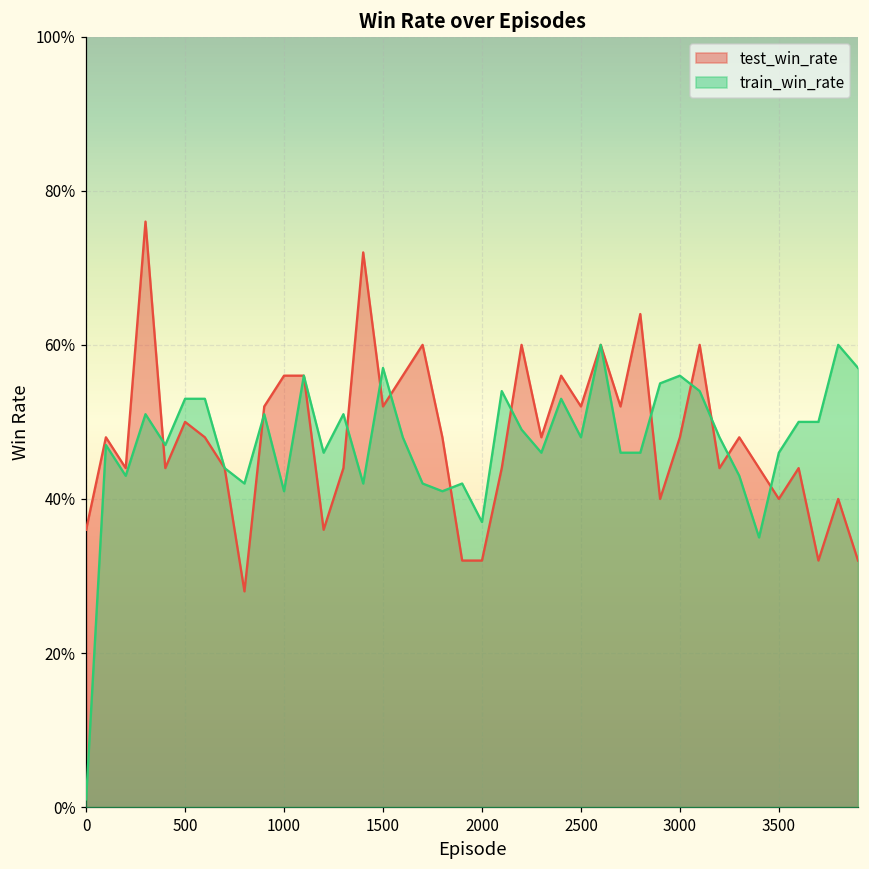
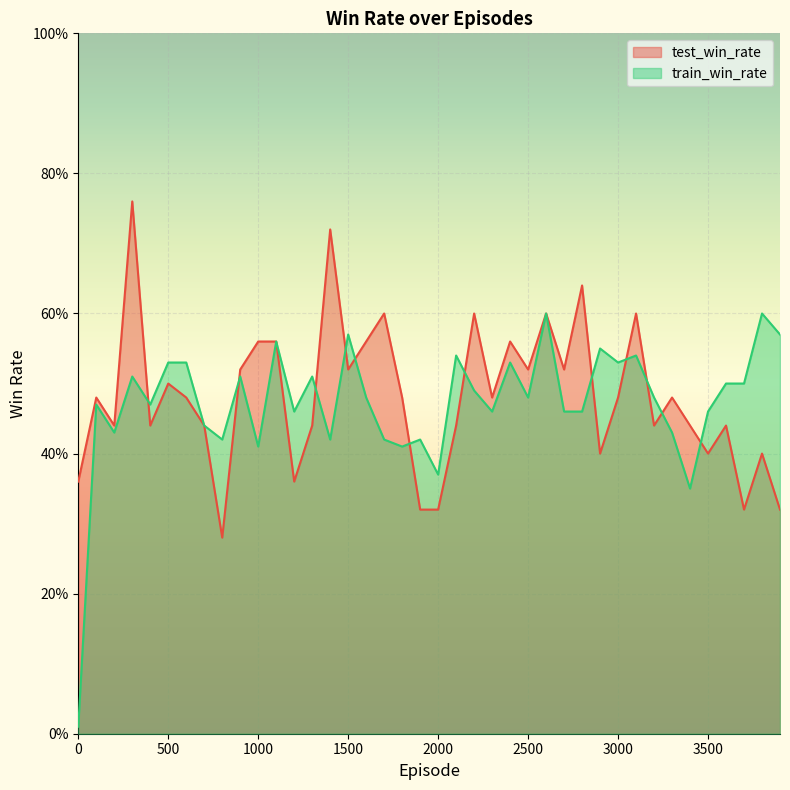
train_win_rate, 3000: 56% -> 53%
